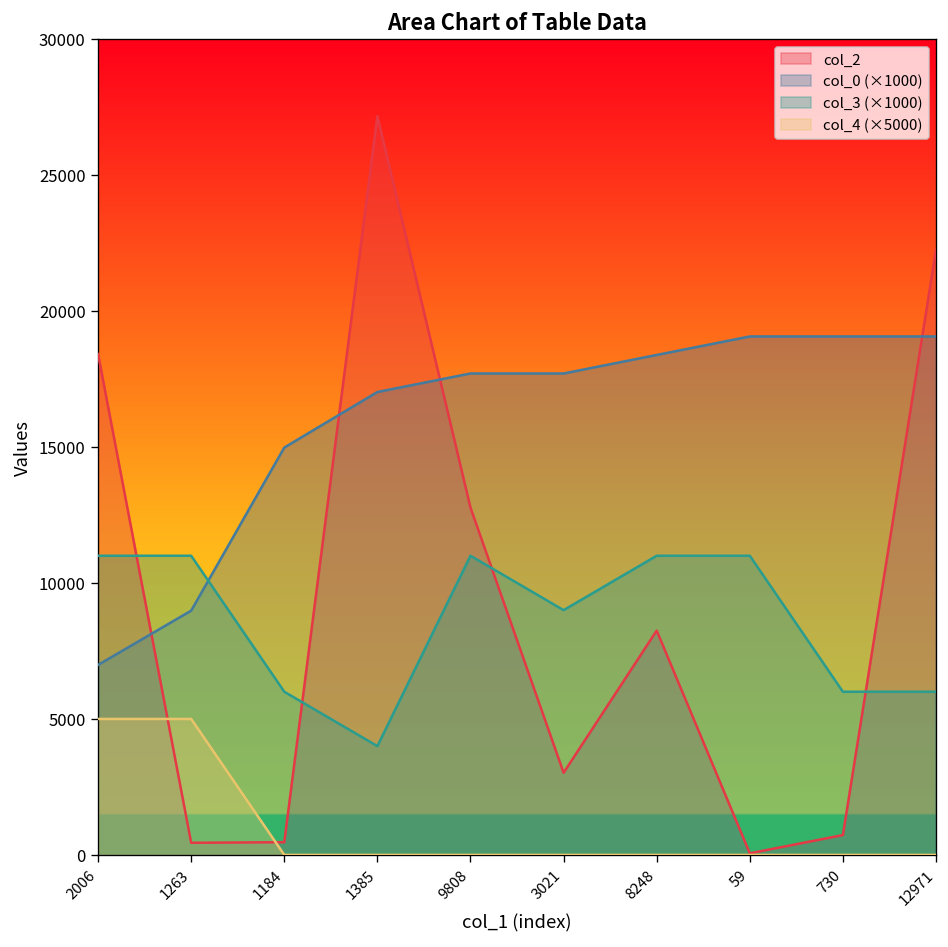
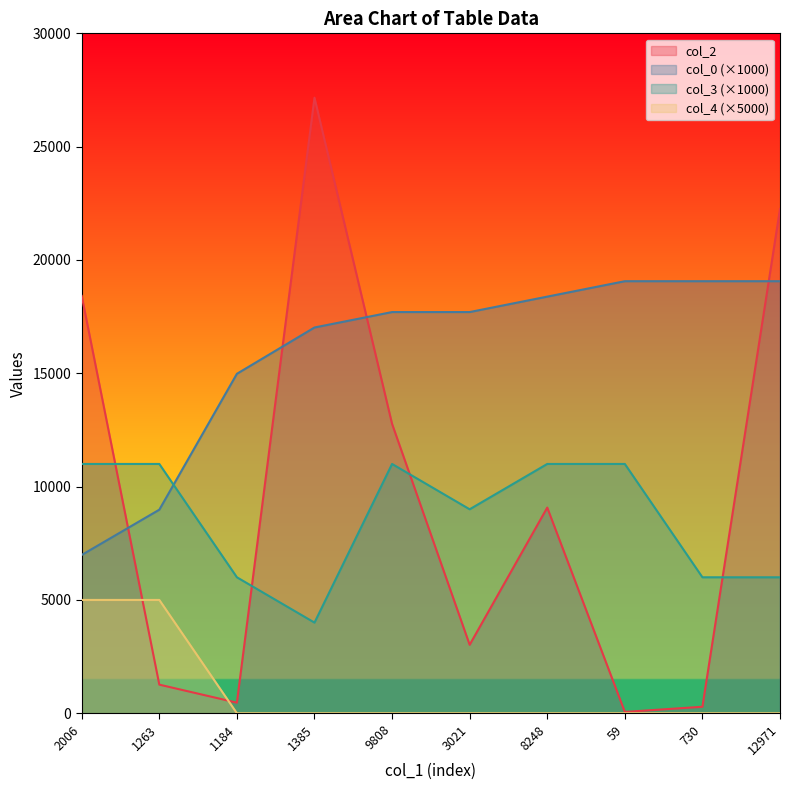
col_2, 1263: 400 -> 1300
col_2, 8248: 8200 -> 9100
col_2, 730: 700 -> 300
